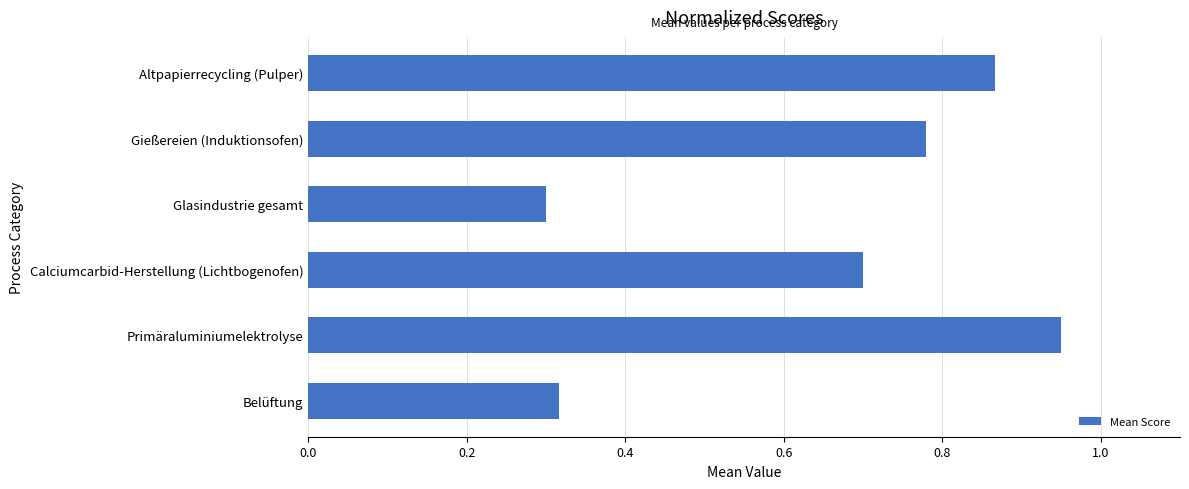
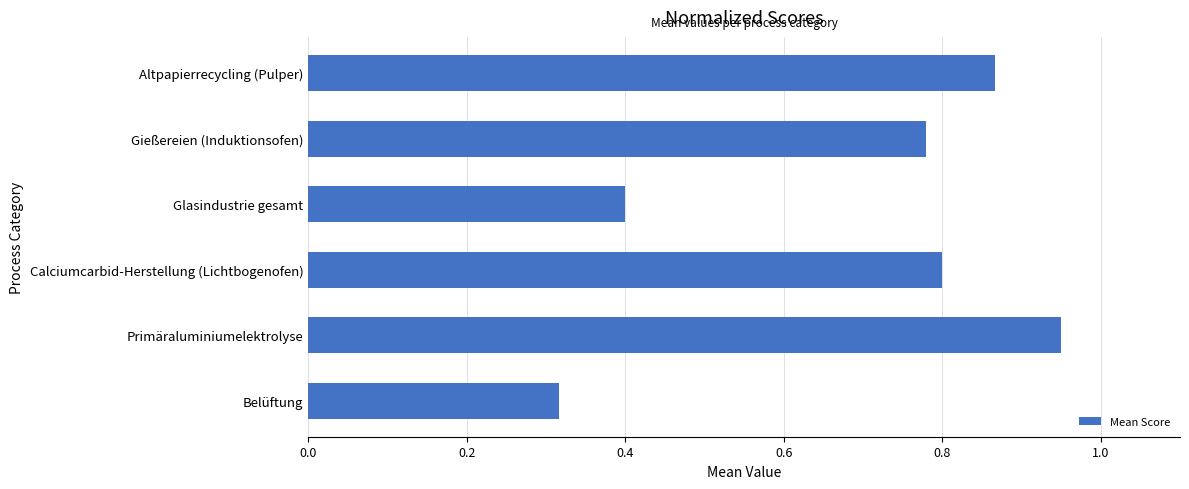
Glasindustrie gesamt: 0.3 -> 0.4
Calciumcarbid-Herstellung (Lichtbogenofen): 0.7 -> 0.8
